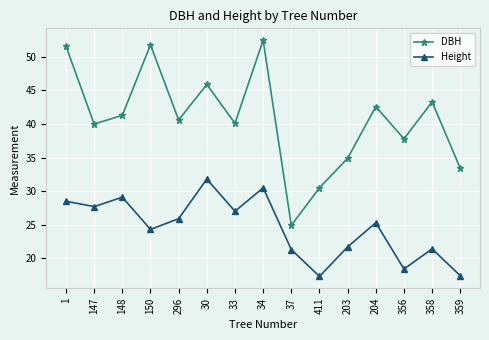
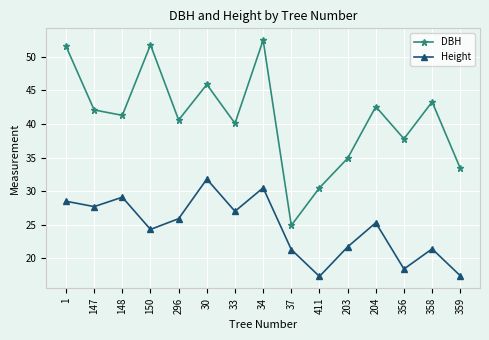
DBH, 147: 40 -> 42
